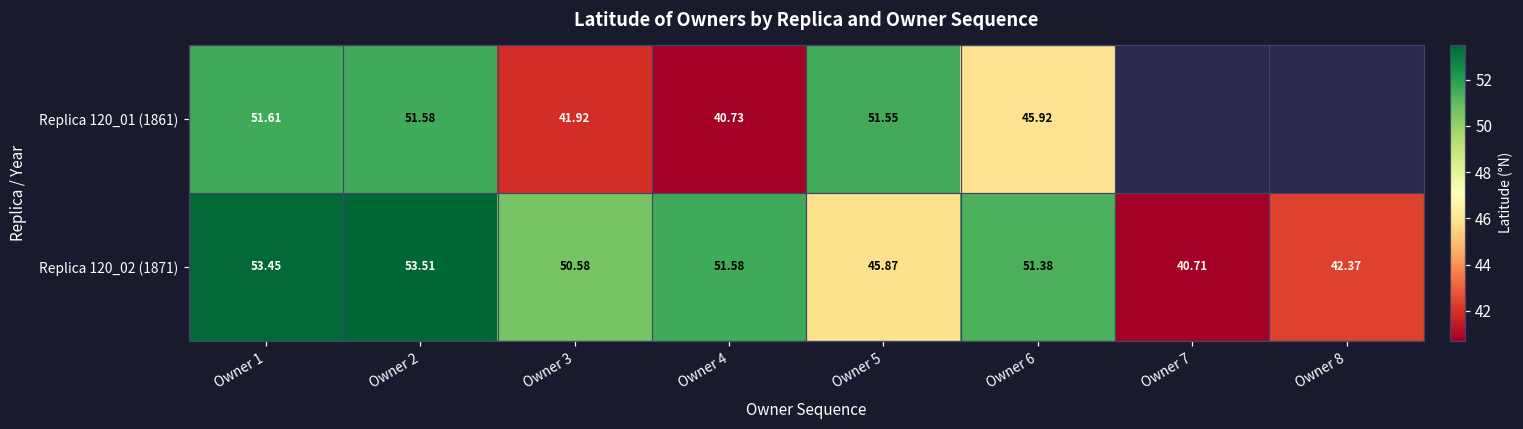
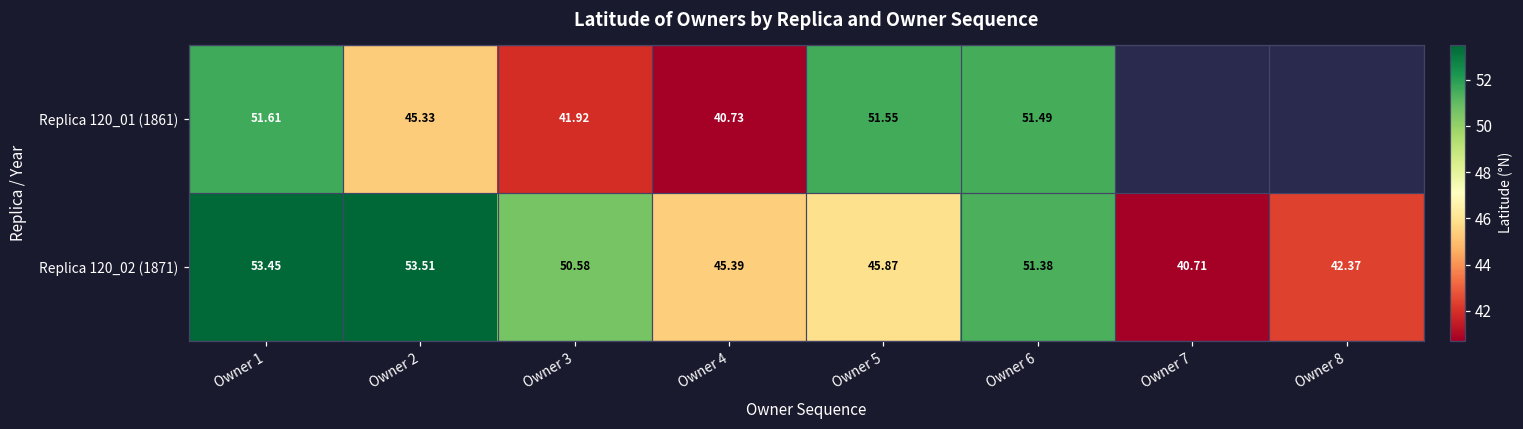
Replica 120_01 (1861), Owner 2: 51.58 -> 45.33
Replica 120_01 (1861), Owner 6: 45.92 -> 51.49
Replica 120_02 (1871), Owner 4: 51.58 -> 45.39
